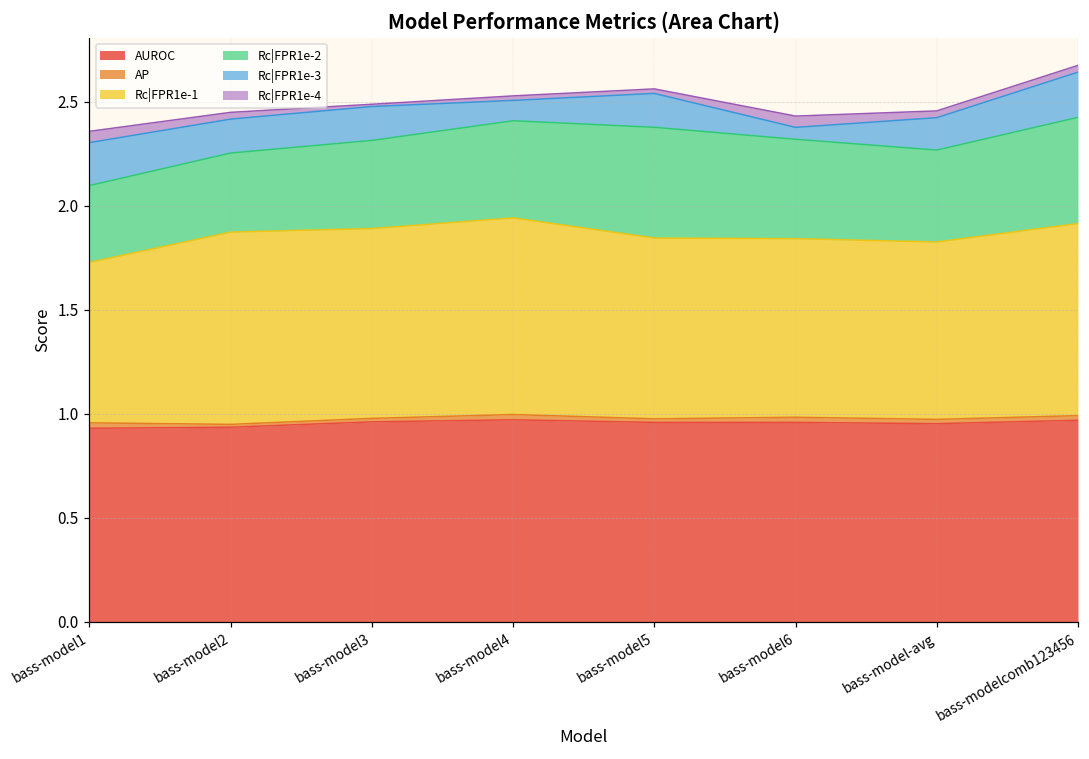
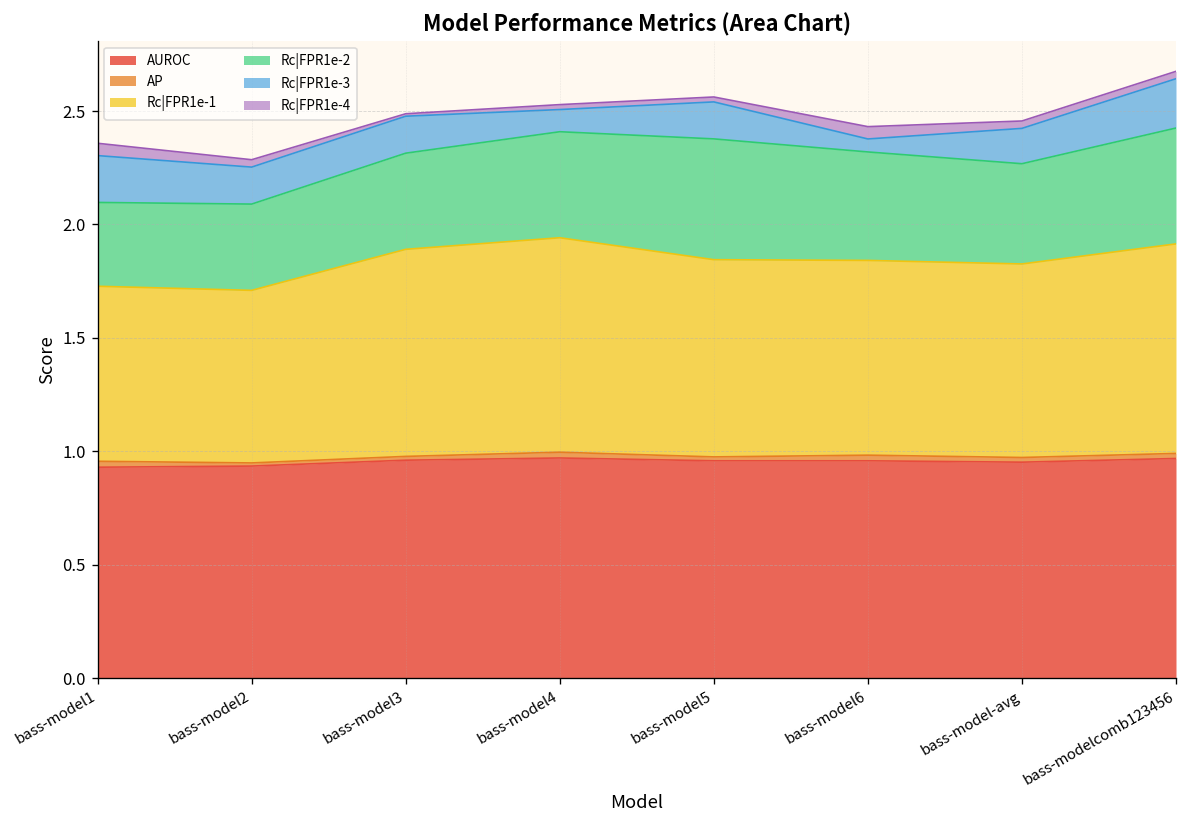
Rc|FPR1e-1, bass-model2: 0.92 -> 0.76
